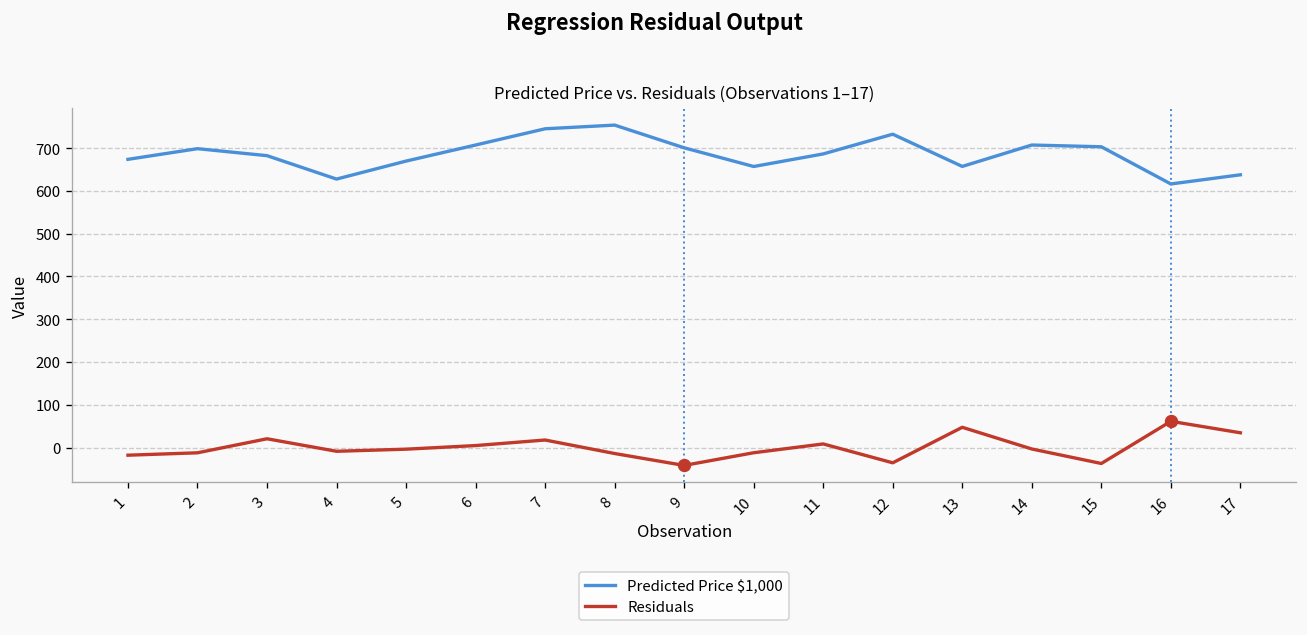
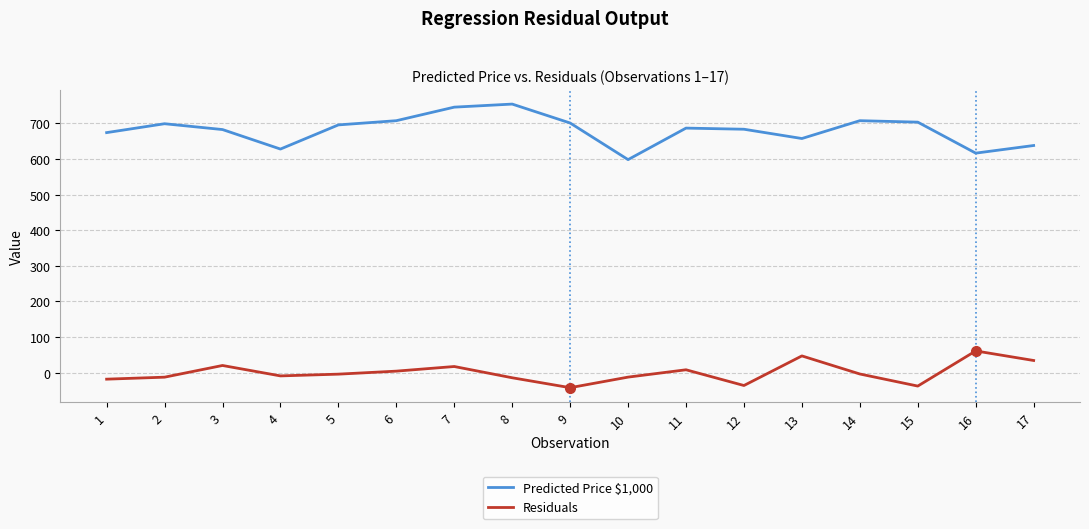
Predicted Price $1,000, 5: 670 -> 700
Predicted Price $1,000, 10: 660 -> 600
Predicted Price $1,000, 12: 730 -> 680
